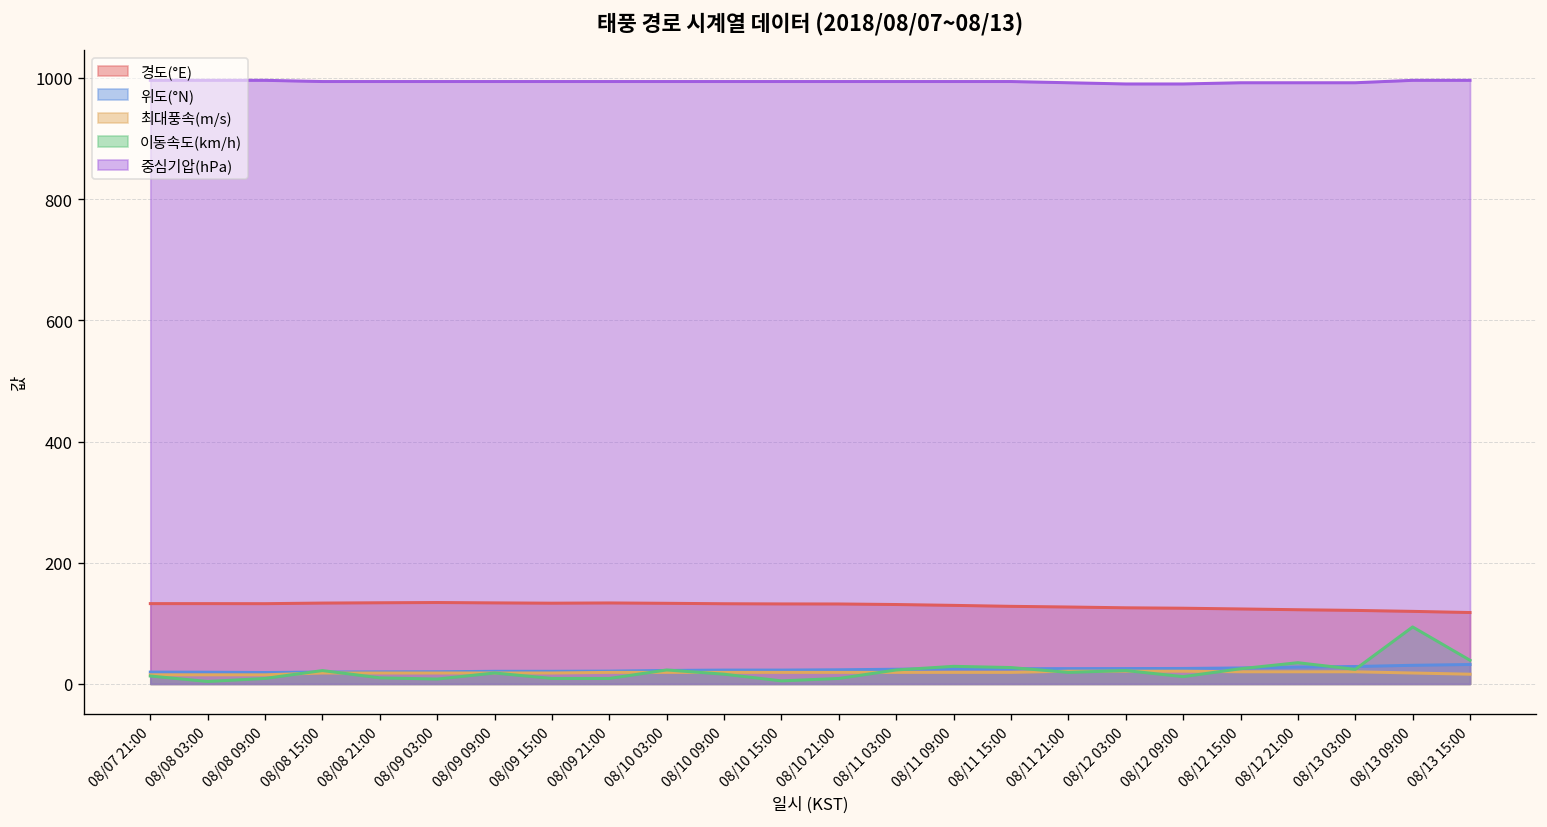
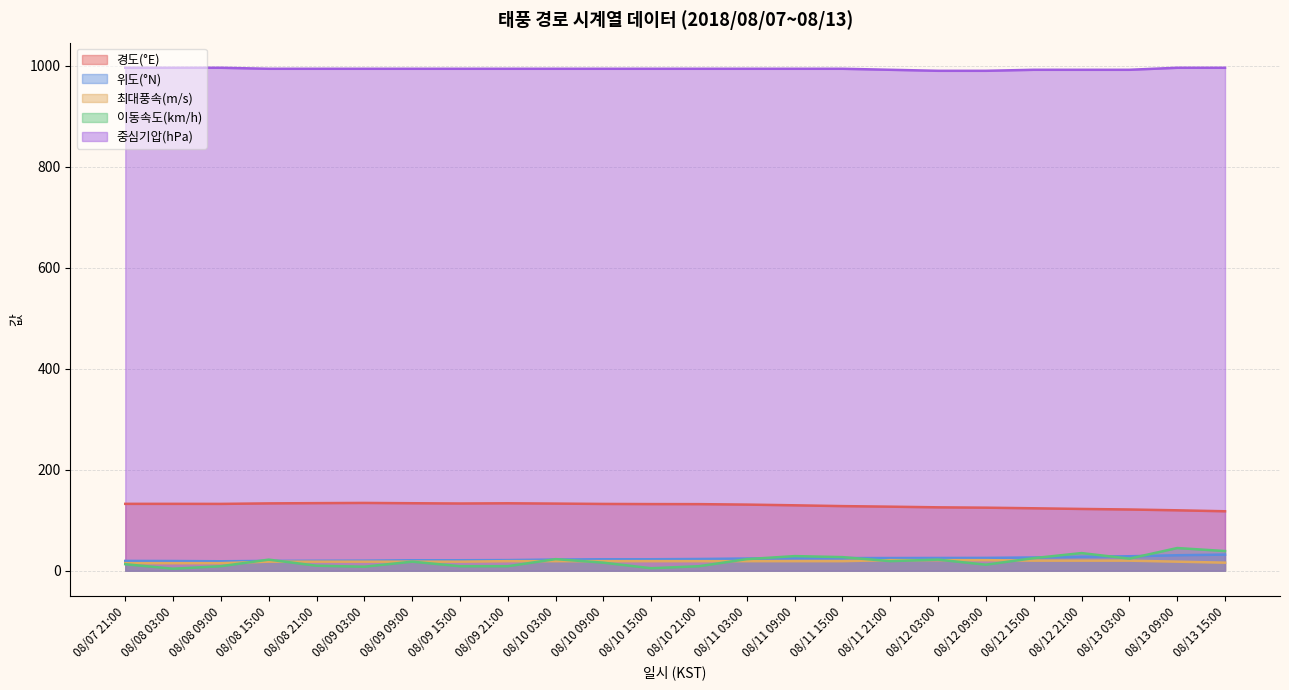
이동속도(km/h), 08/13 09:00: 90 -> 50
